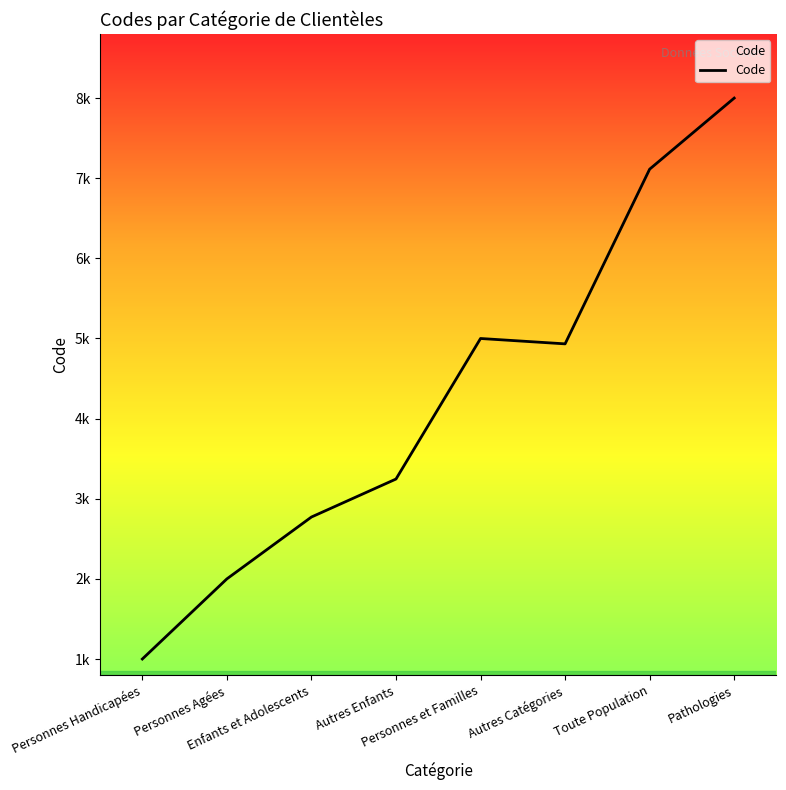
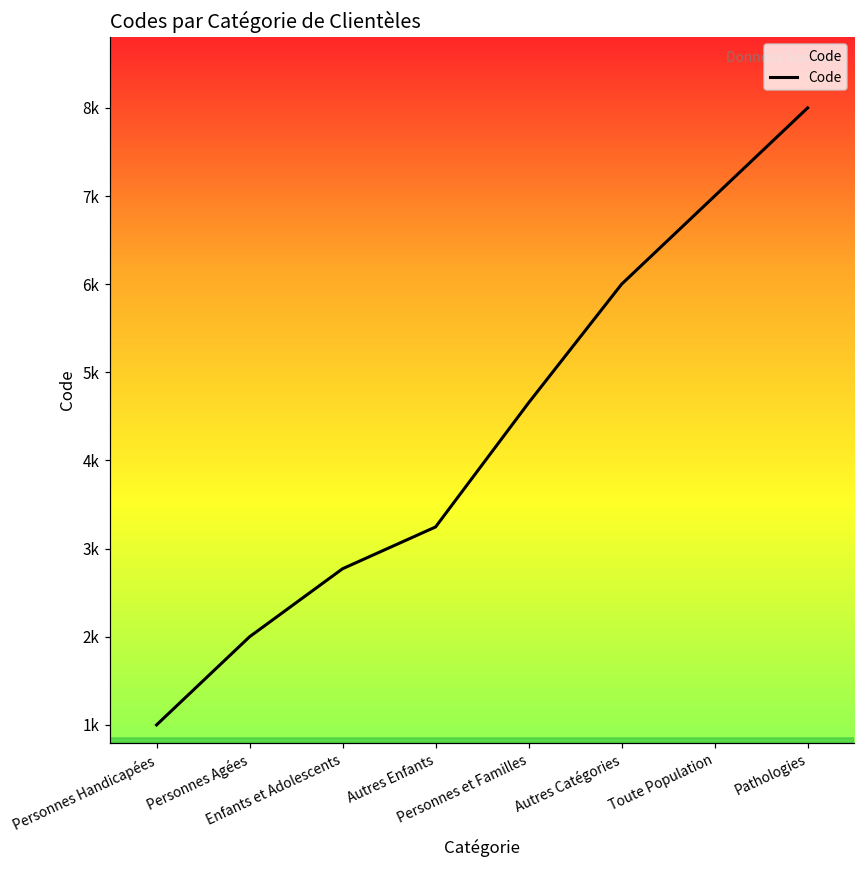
Personnes et Familles: 5000 -> 4700
Autres Catégories: 4900 -> 6000
Toute Population: 7100 -> 7000
